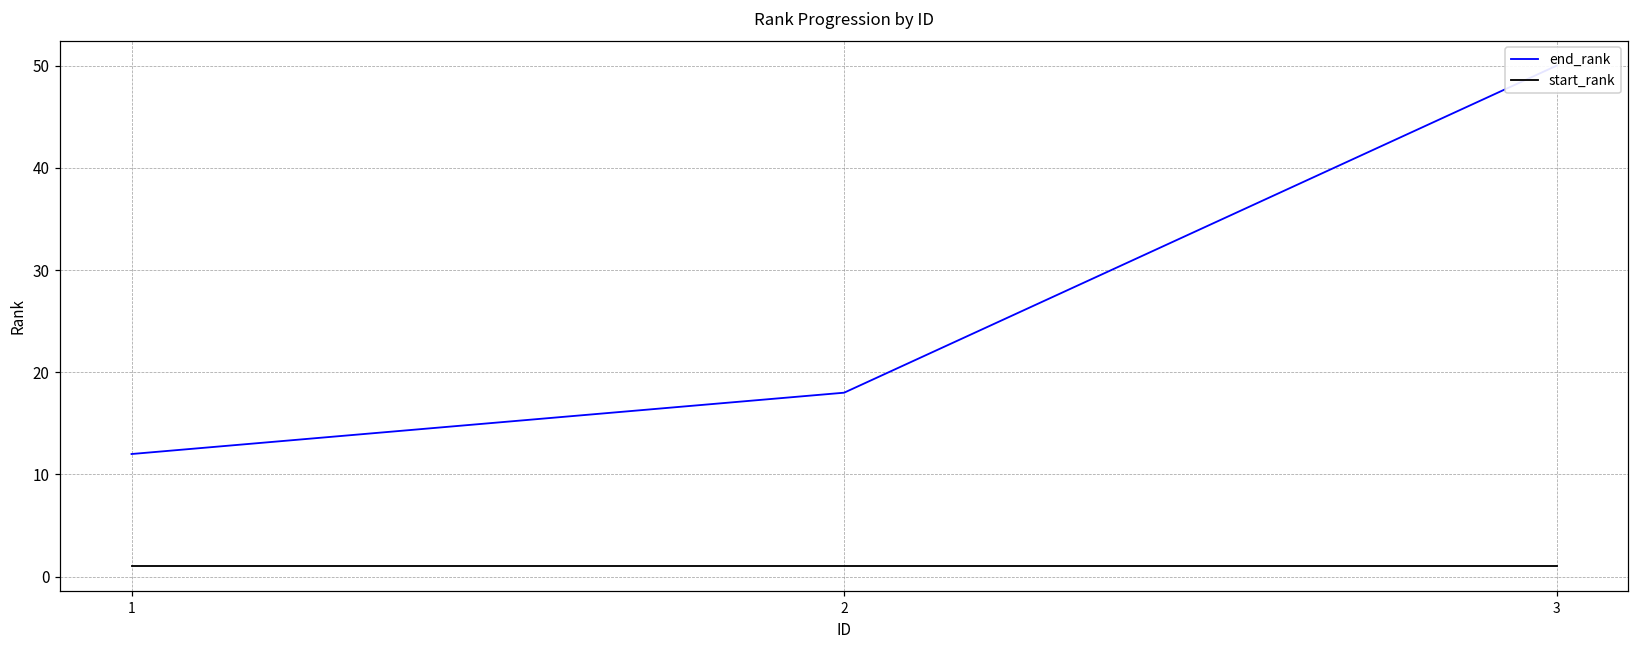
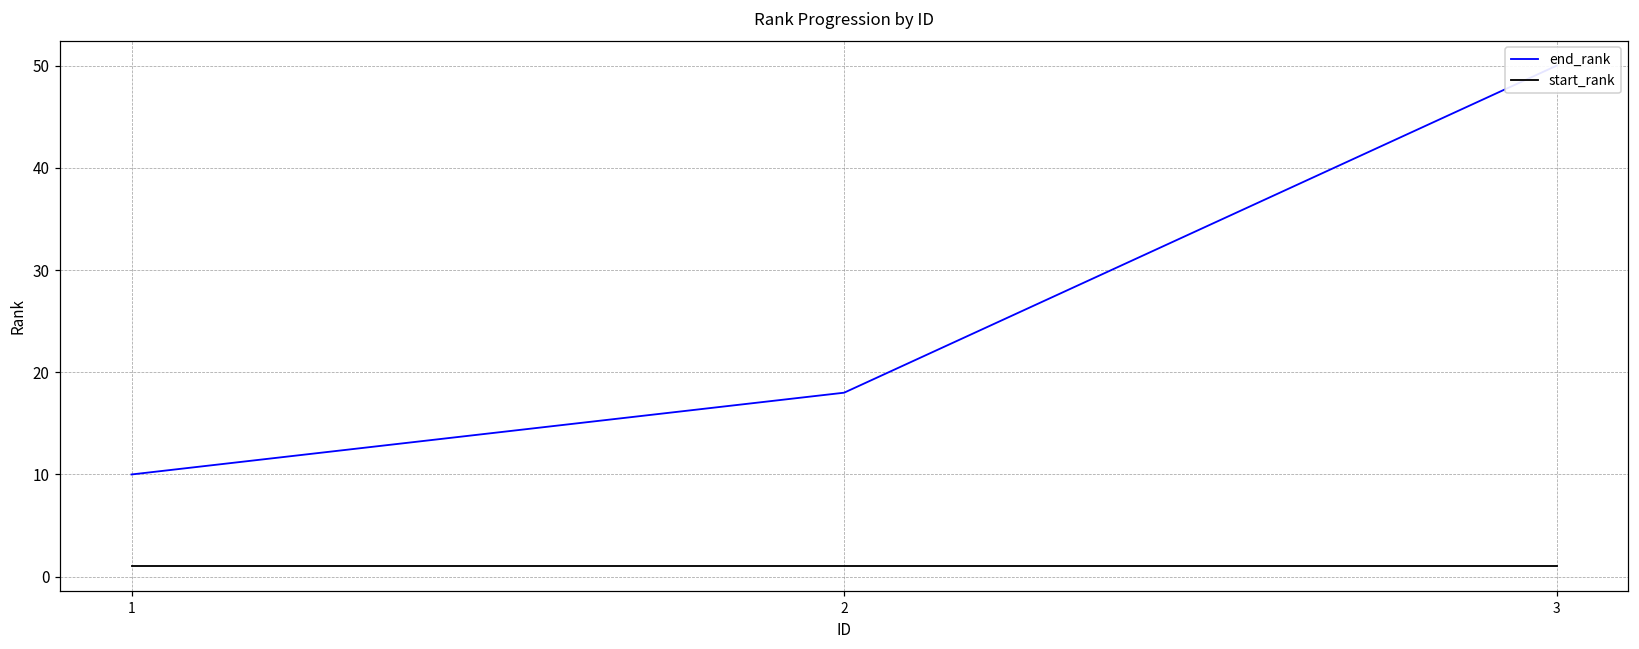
end_rank, 1: 12 -> 10
